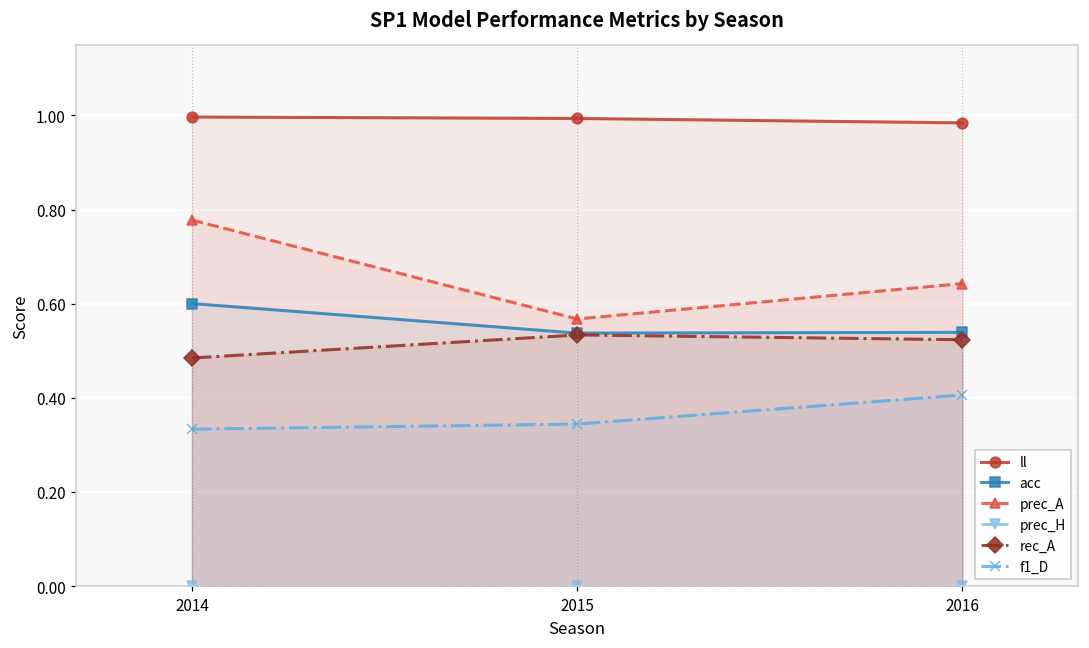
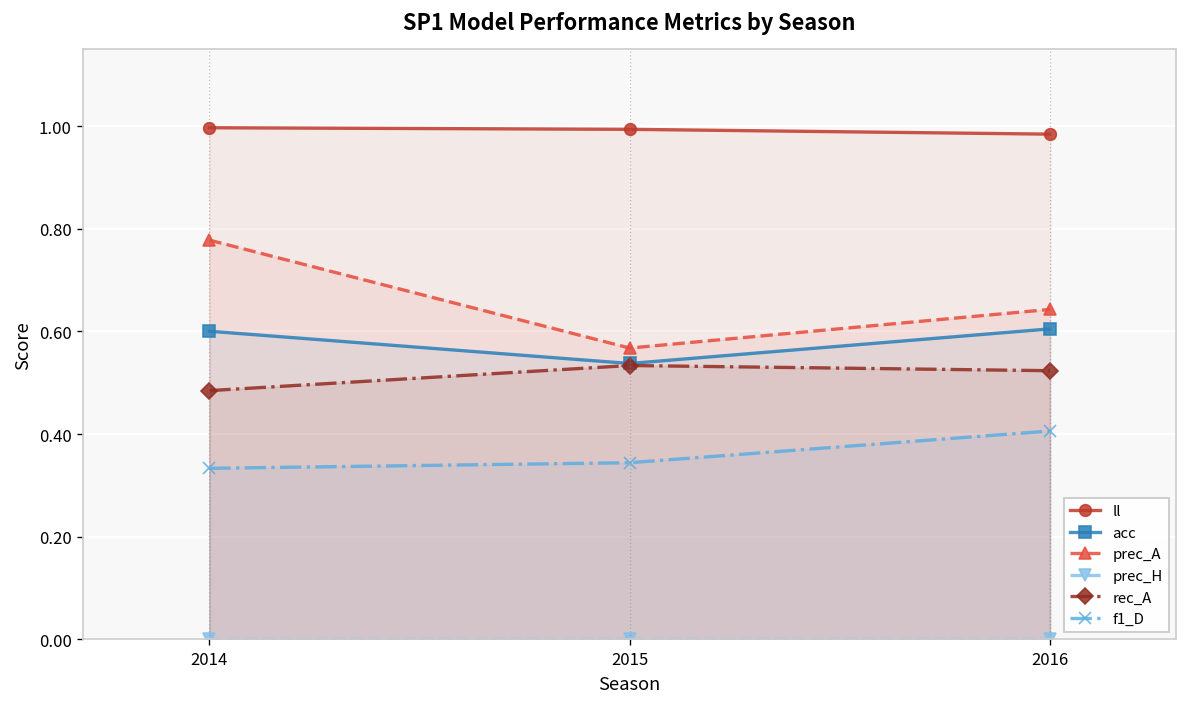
acc, 2016: 0.54 -> 0.60
